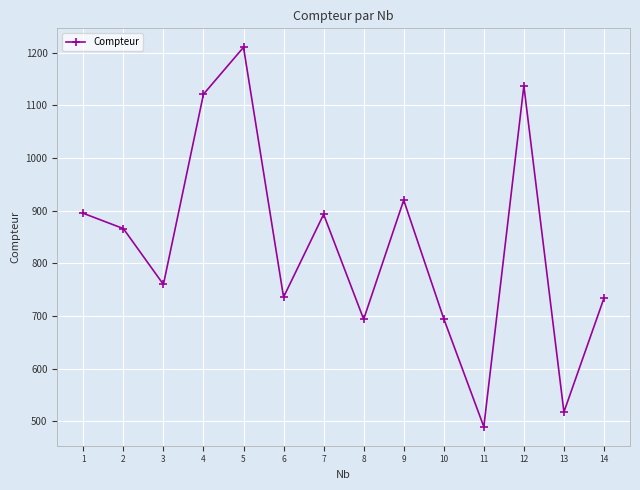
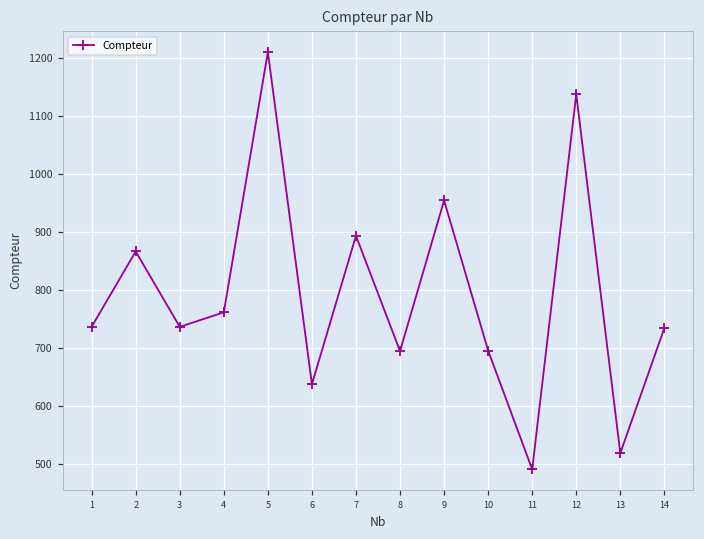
1: 900 -> 740
3: 760 -> 740
4: 1120 -> 760
6: 740 -> 640
9: 920 -> 950
